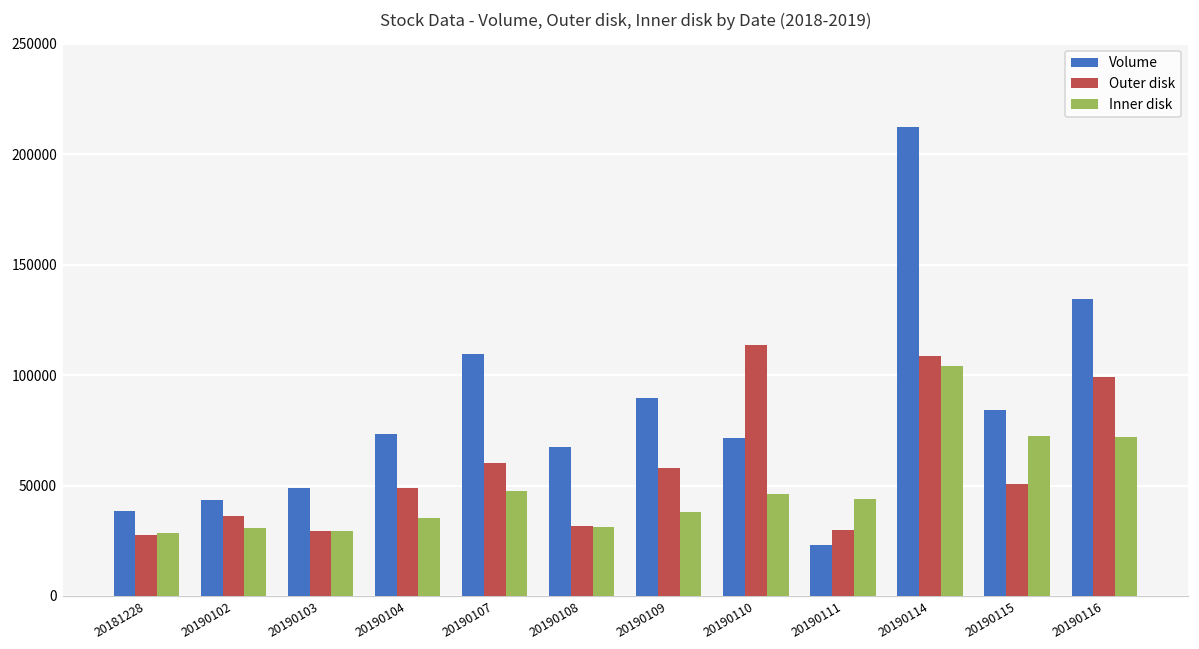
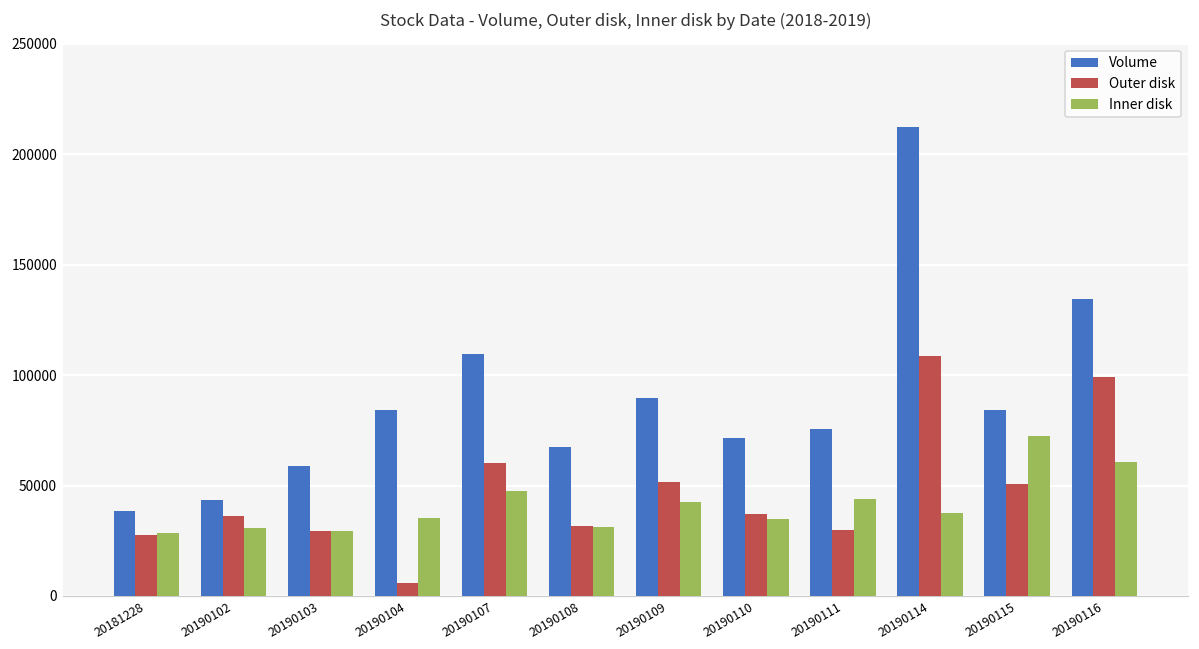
Volume, 20190103: 49000 -> 59000
Volume, 20190104: 74000 -> 84000
Outer disk, 20190104: 49000 -> 6000
Outer disk, 20190109: 58000 -> 52000
Inner disk, 20190109: 38000 -> 43000
Outer disk, 20190110: 114000 -> 37000
Inner disk, 20190110: 46000 -> 35000
Volume, 20190111: 23000 -> 76000
Inner disk, 20190114: 104000 -> 37000
Inner disk, 20190116: 72000 -> 61000
